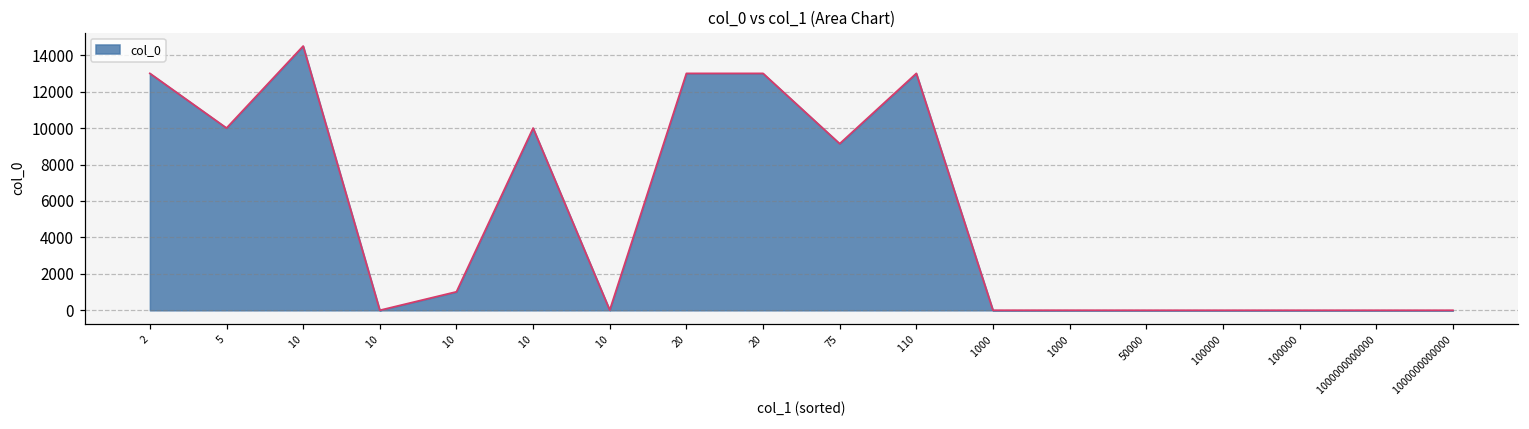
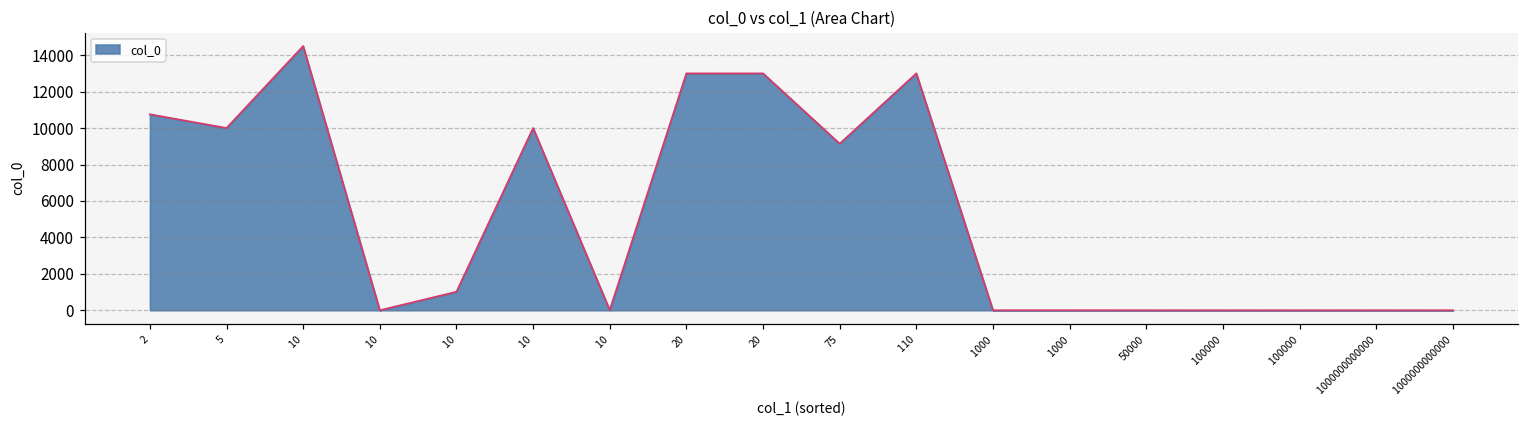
2: 13000 -> 10800
